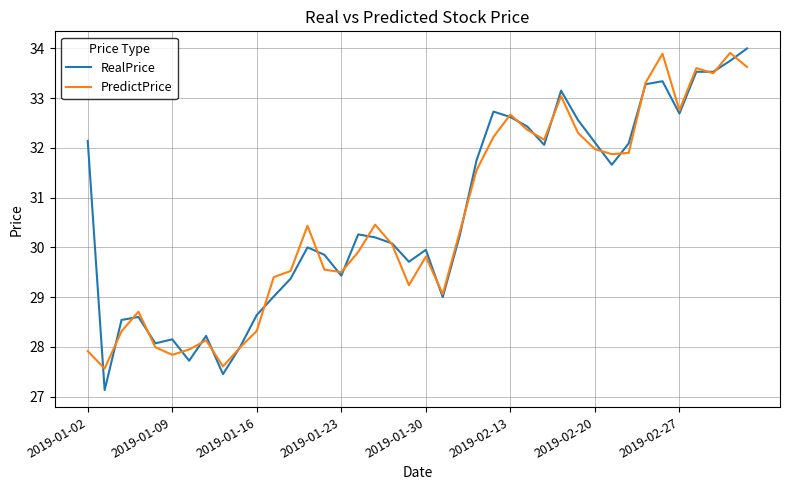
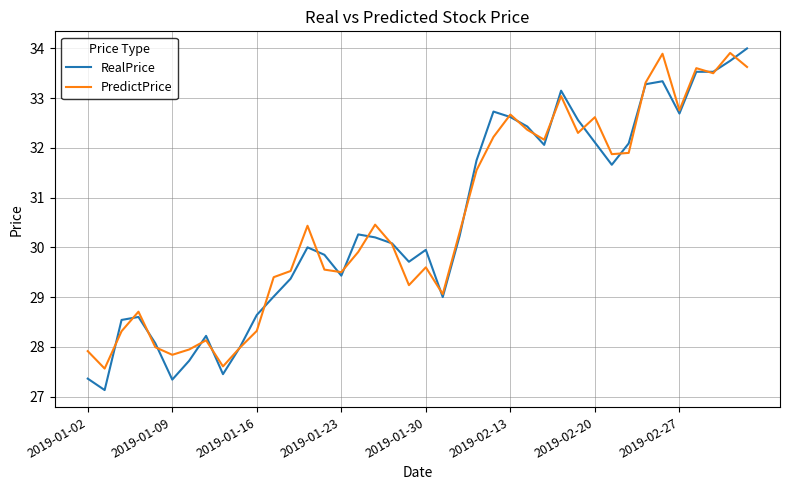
RealPrice, 2019-01-02: 32.1 -> 27.4
RealPrice, 2019-01-09: 28.2 -> 27.3
PredictPrice, 2019-01-30: 29.8 -> 29.6
PredictPrice, 2019-02-20: 32.0 -> 32.6
